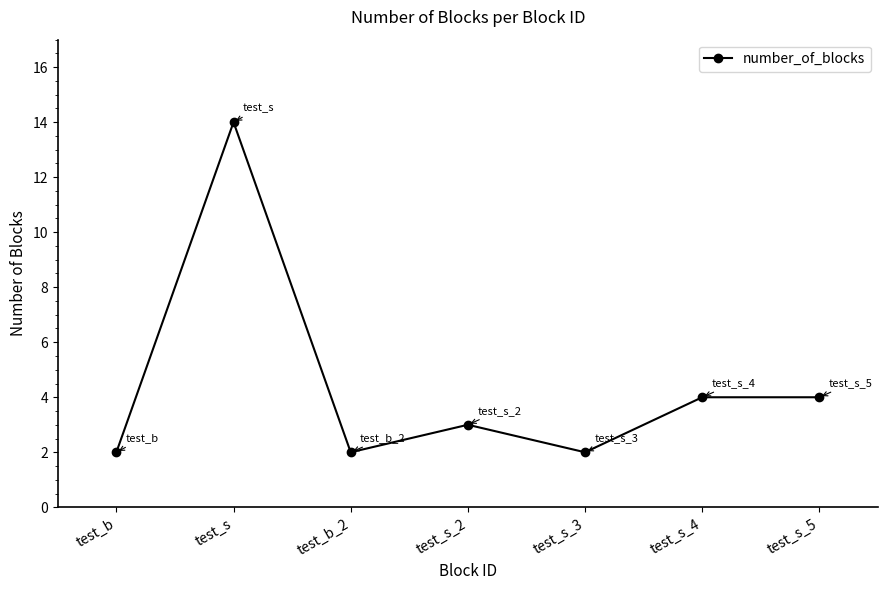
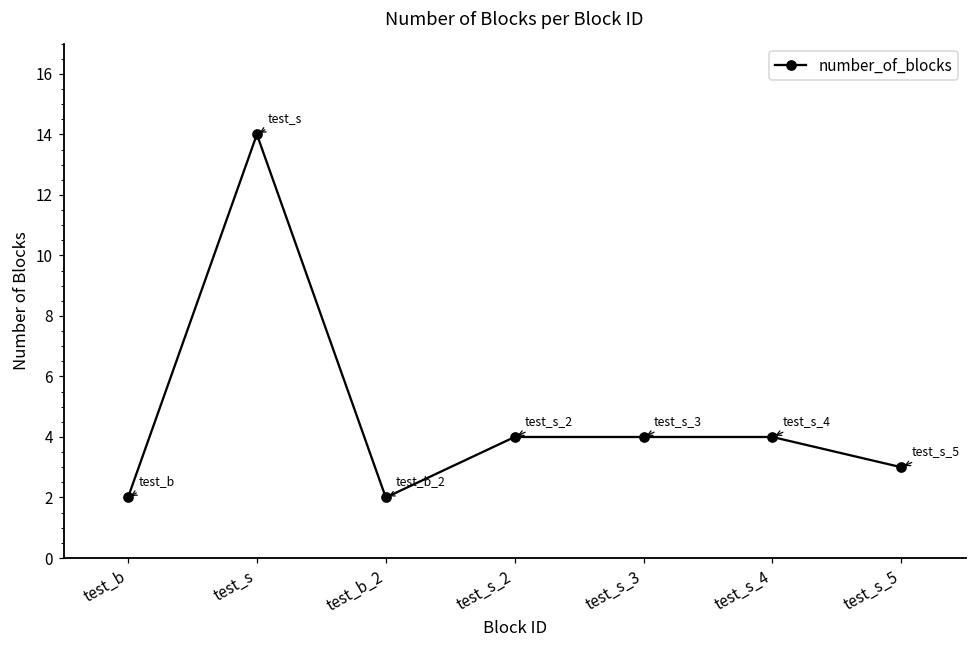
test_s_2: 3 -> 4
test_s_3: 2 -> 4
test_s_5: 4 -> 3
